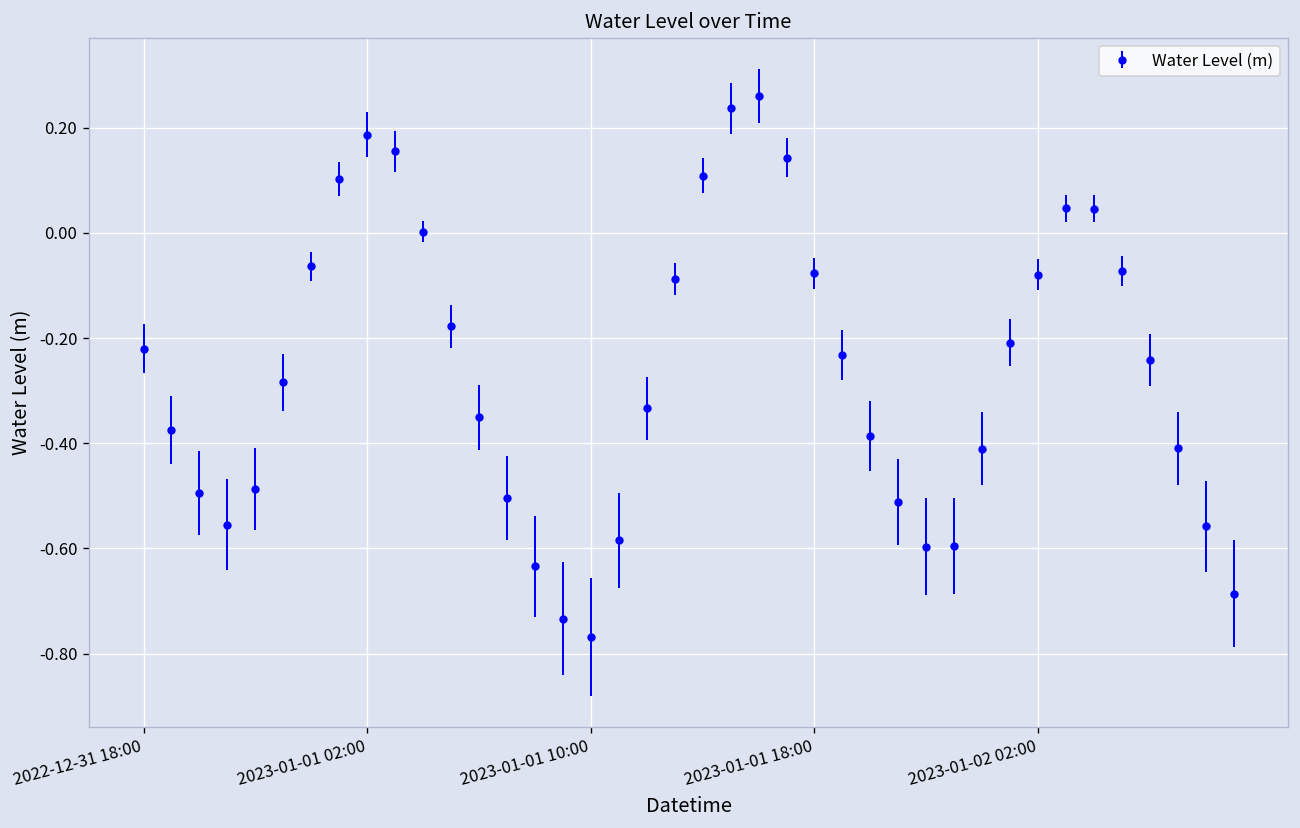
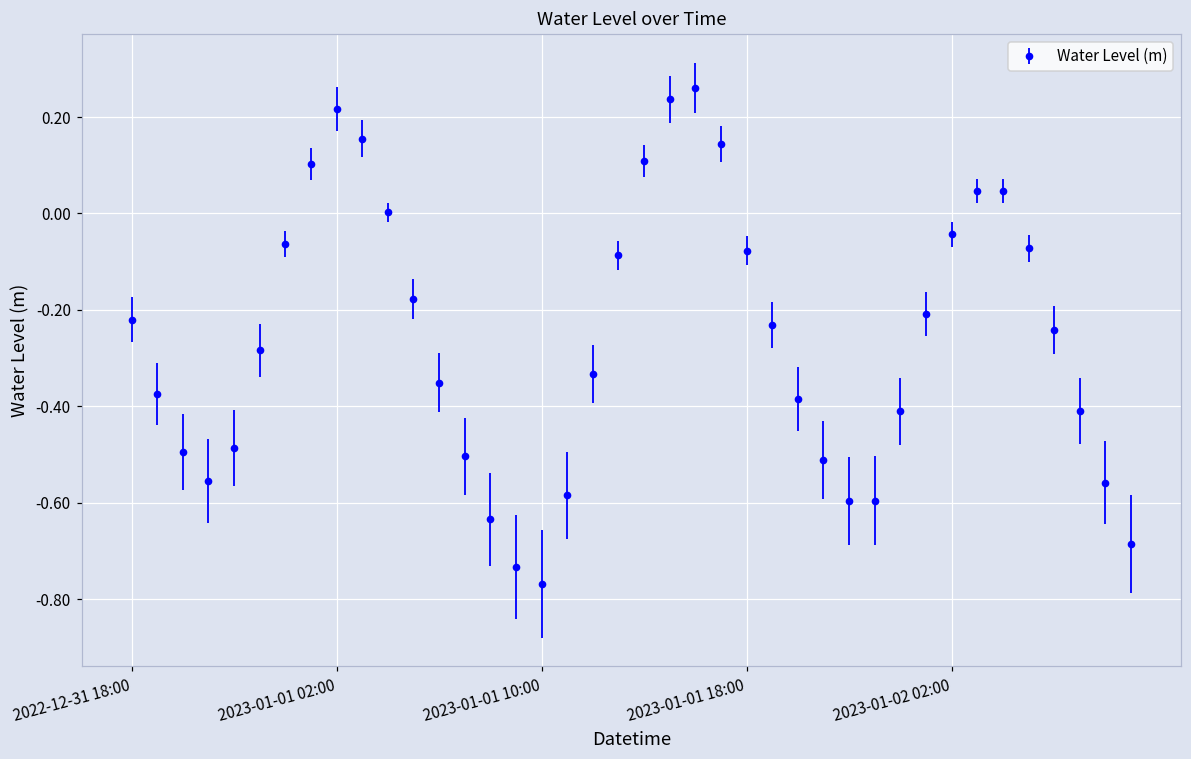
2023-01-01 02:00: 0.19 -> 0.22
2023-01-02 02:00: -0.08 -> -0.04
